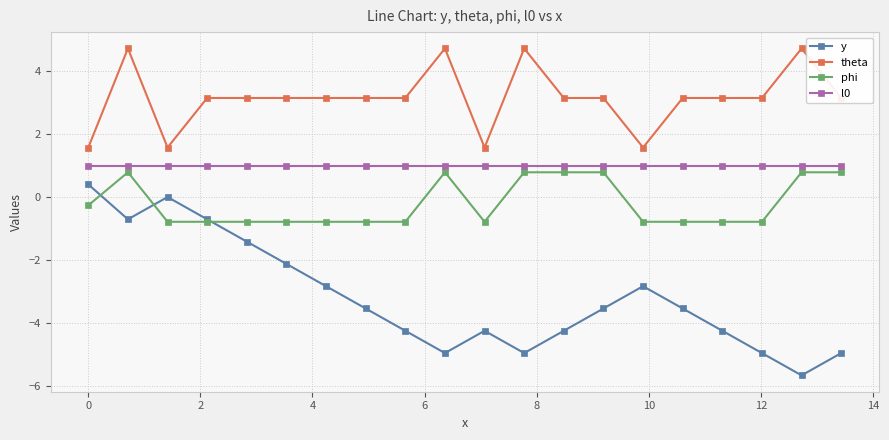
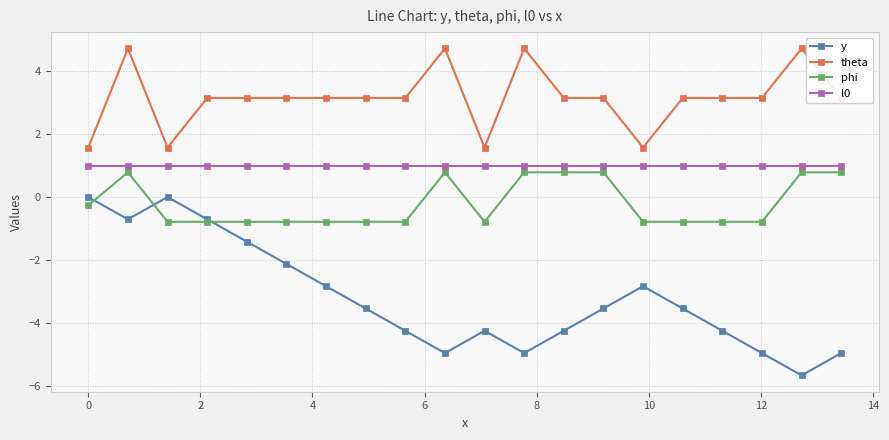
y, 0: 0.4 -> 0.0
